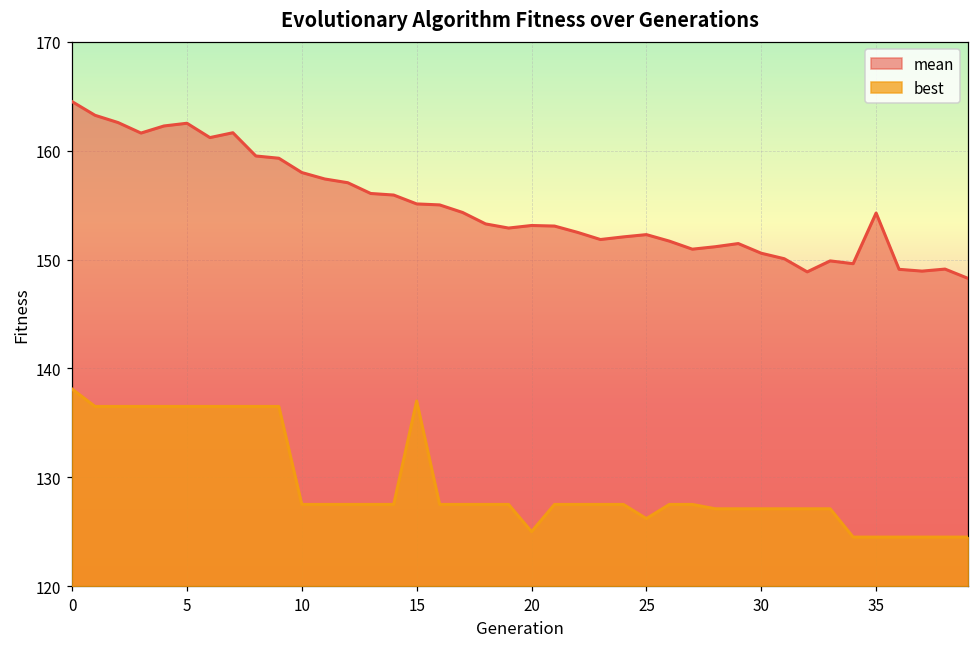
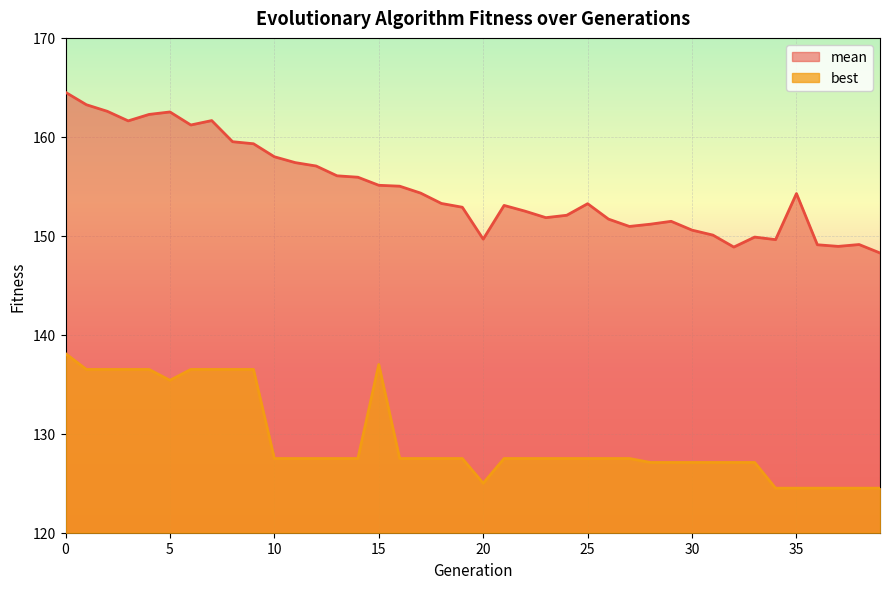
best, 5: 137 -> 135
mean, 20: 153 -> 150
mean, 25: 152 -> 153
best, 25: 126 -> 128
